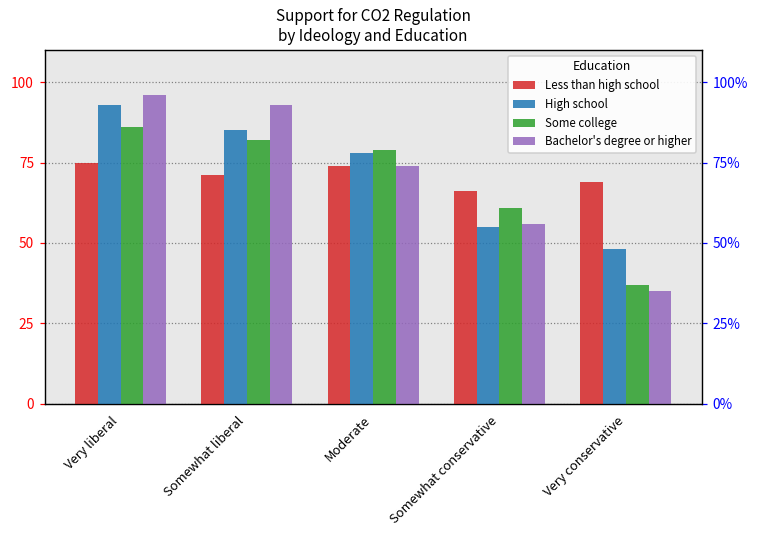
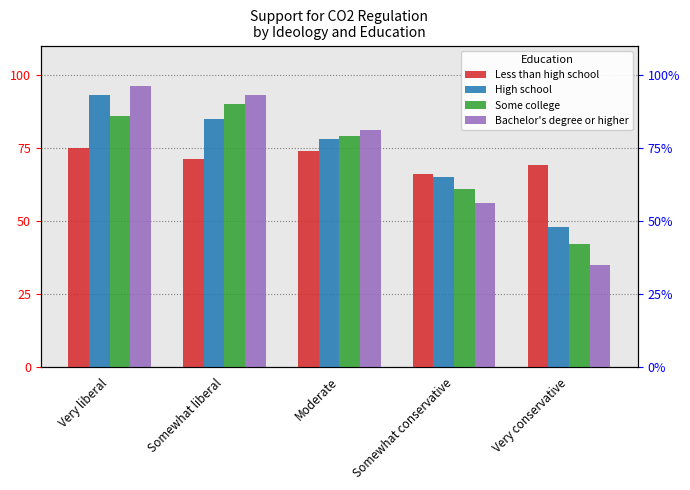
Some college, Somewhat liberal: 82 -> 90
Bachelor's degree or higher, Moderate: 74 -> 81
High school, Somewhat conservative: 55 -> 65
Some college, Very conservative: 37 -> 42
